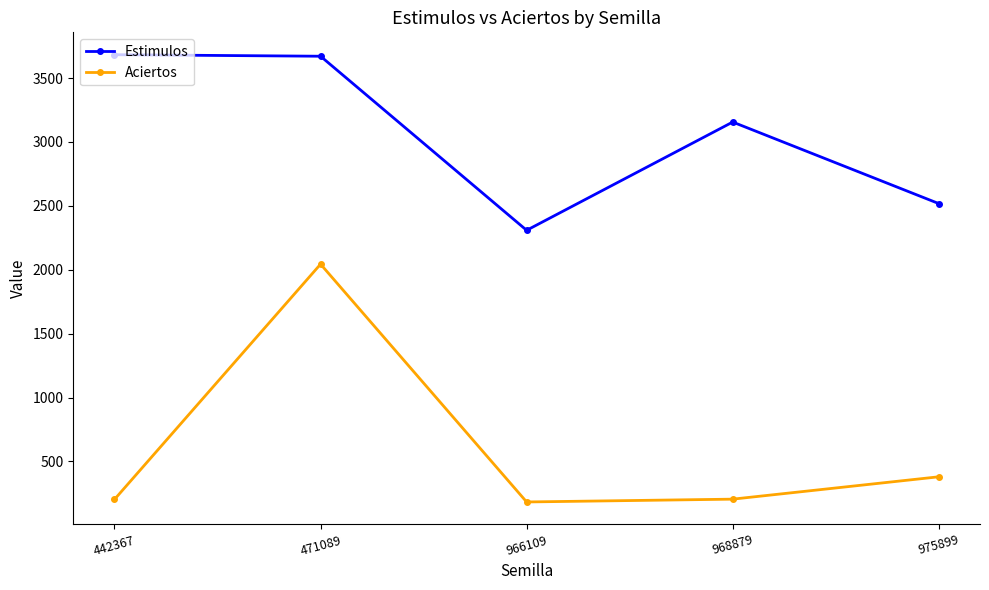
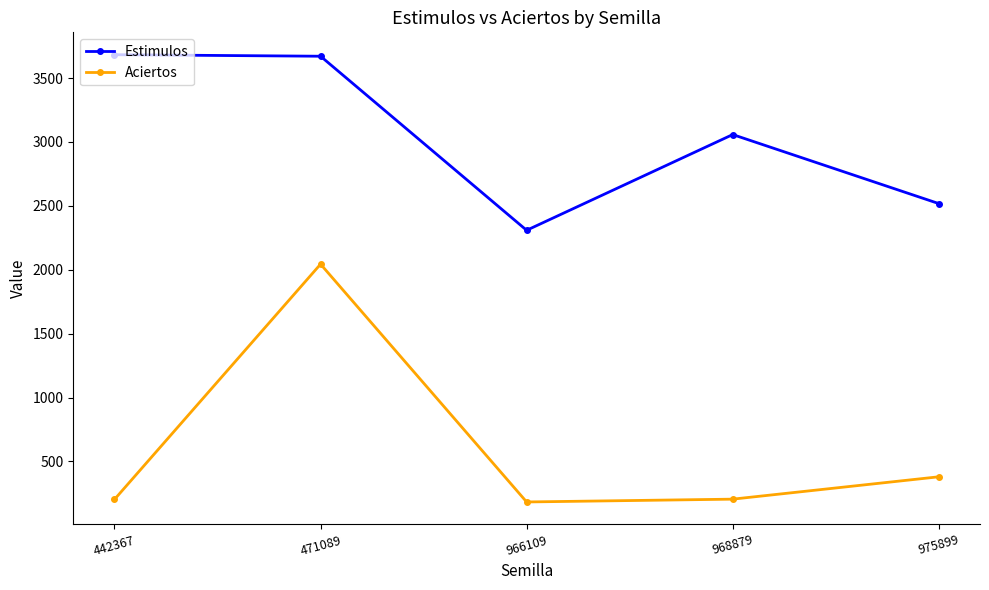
Estimulos, 968879: 3160 -> 3060
